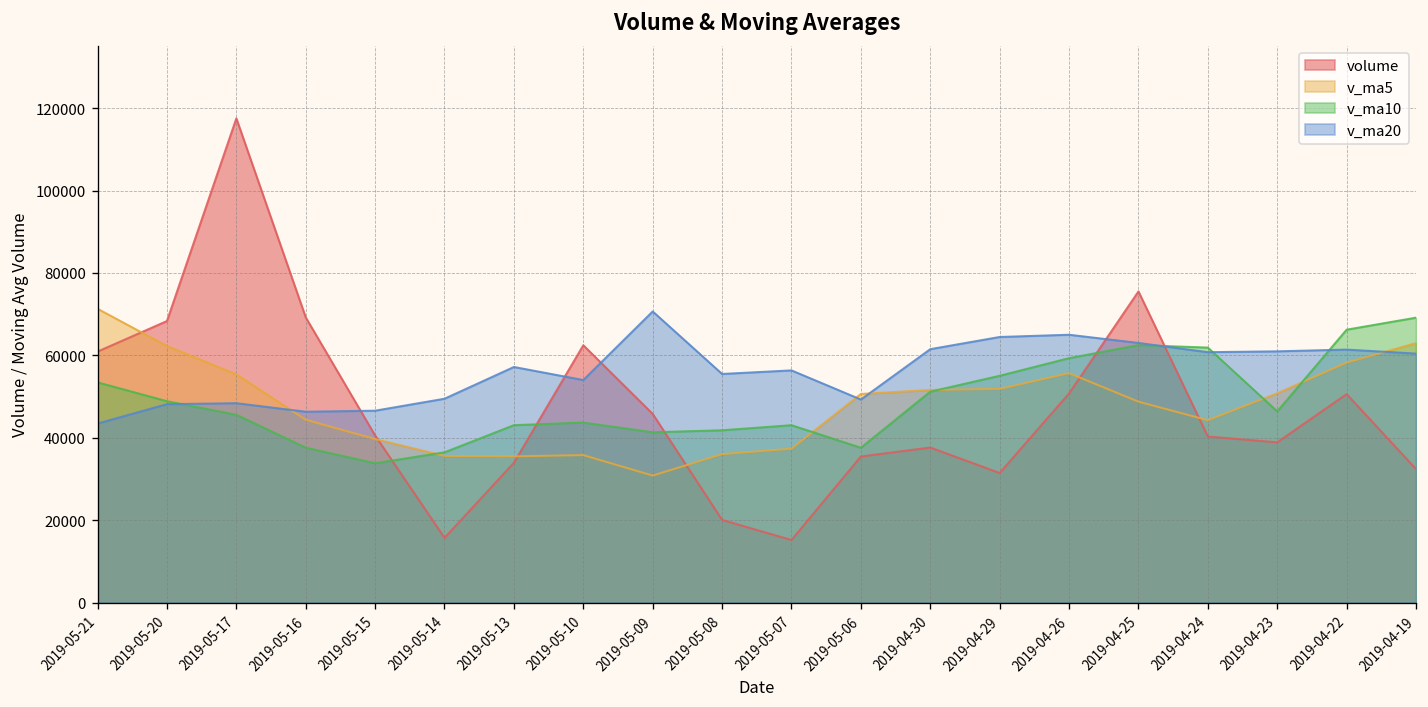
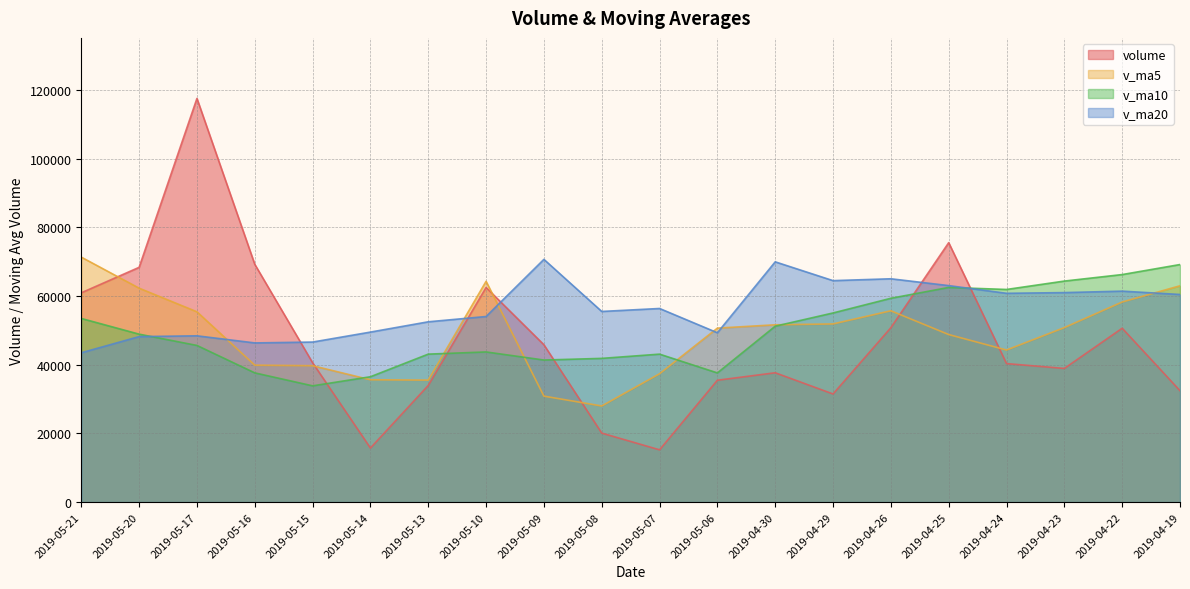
v_ma5, 2019-05-16: 44000 -> 40000
v_ma20, 2019-05-13: 57000 -> 52000
v_ma5, 2019-05-10: 36000 -> 64000
v_ma5, 2019-05-08: 36000 -> 28000
v_ma20, 2019-04-30: 62000 -> 70000
v_ma10, 2019-04-23: 46000 -> 64000
